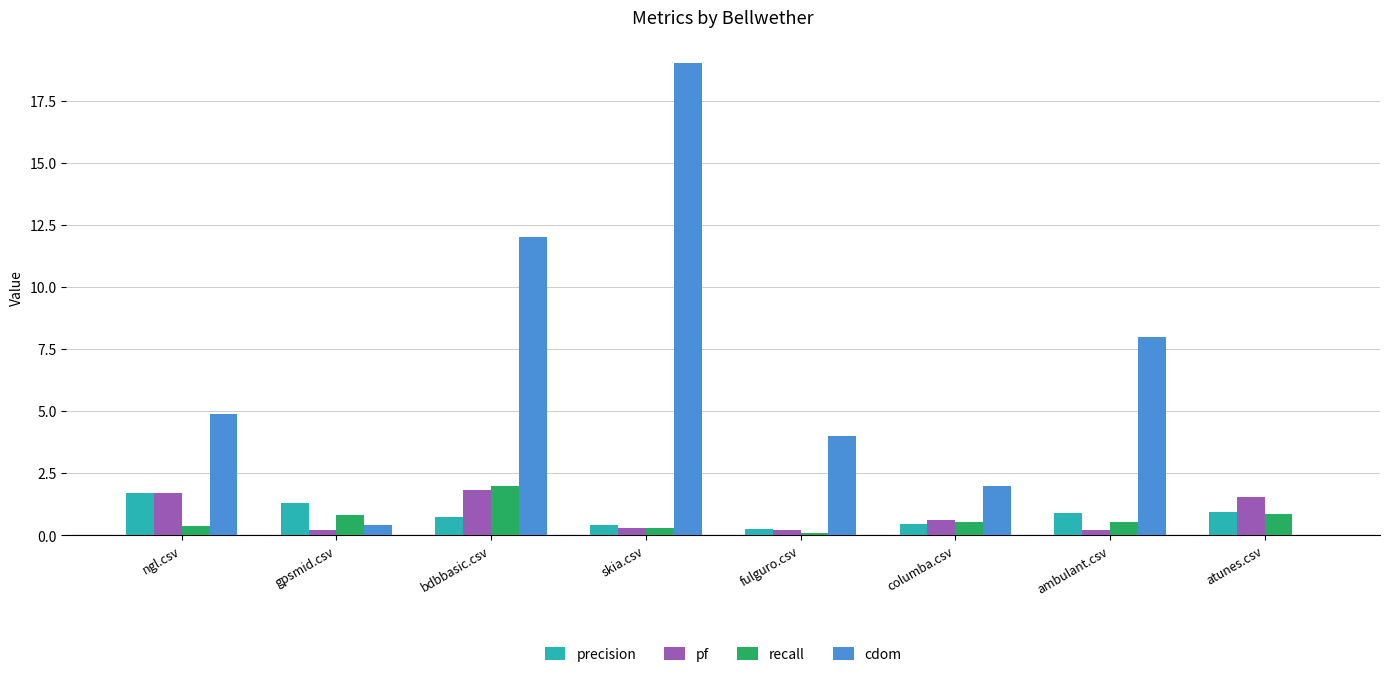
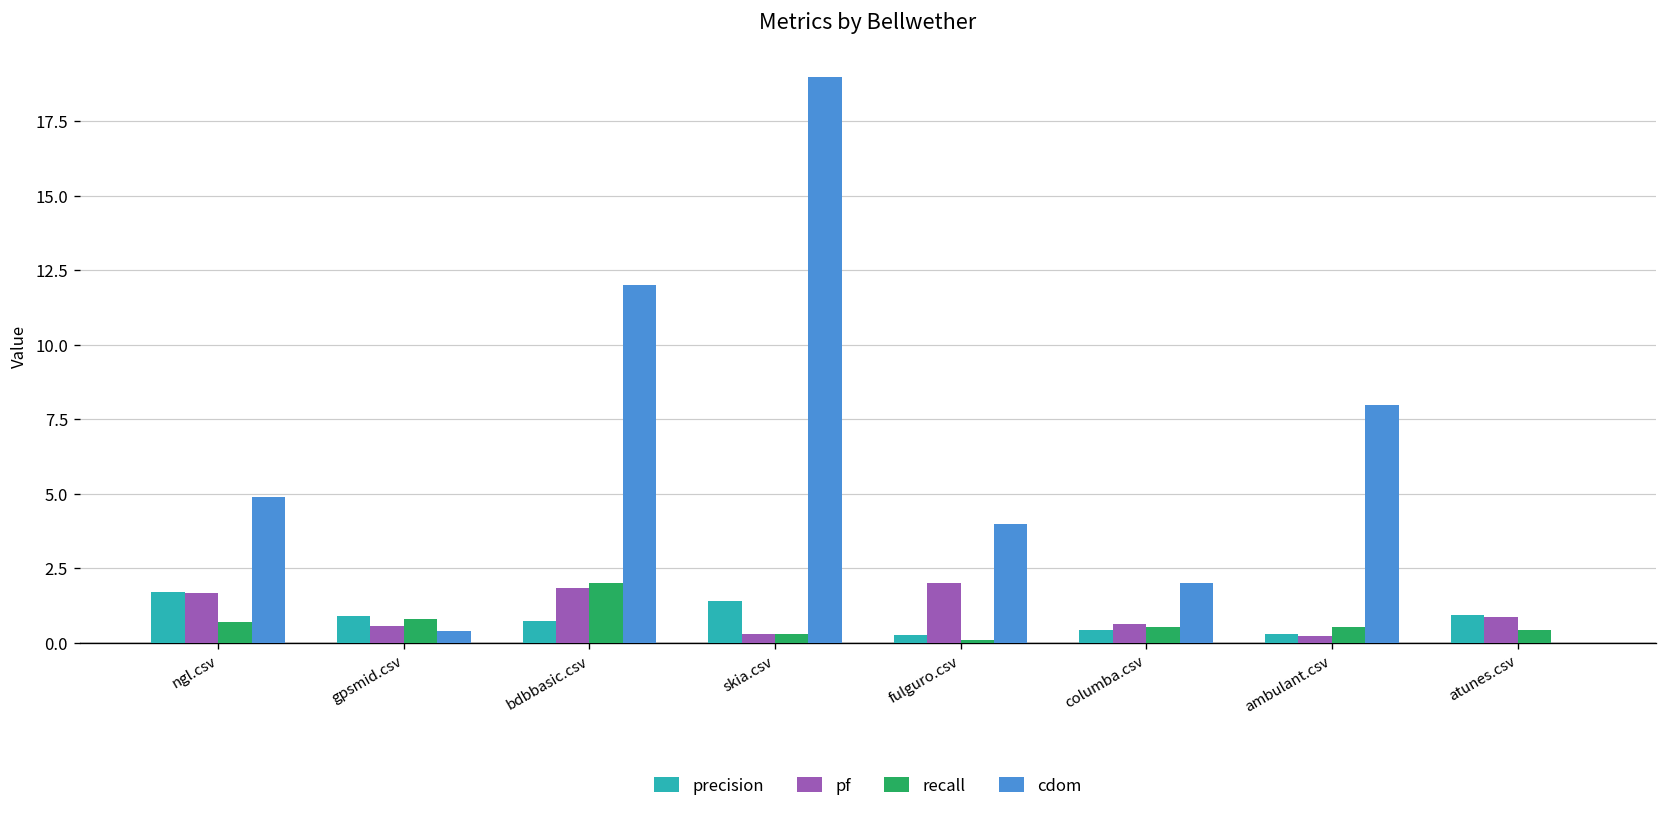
recall, ngl.csv: 0.4 -> 0.7
precision, gpsmid.csv: 1.3 -> 0.9
pf, gpsmid.csv: 0.2 -> 0.6
precision, skia.csv: 0.4 -> 1.4
pf, fulguro.csv: 0.2 -> 2.0
precision, ambulant.csv: 0.9 -> 0.3
pf, atunes.csv: 1.5 -> 0.9
recall, atunes.csv: 0.9 -> 0.4
